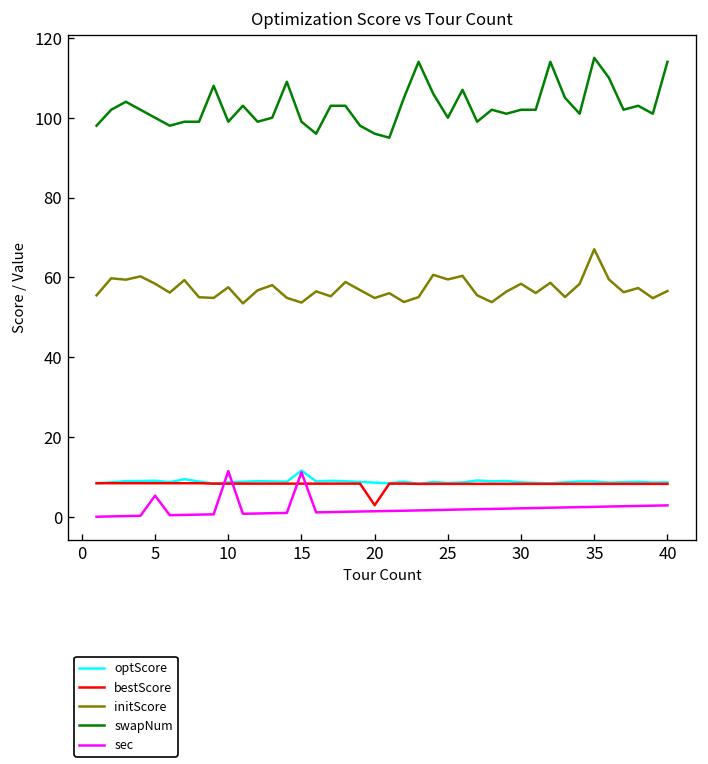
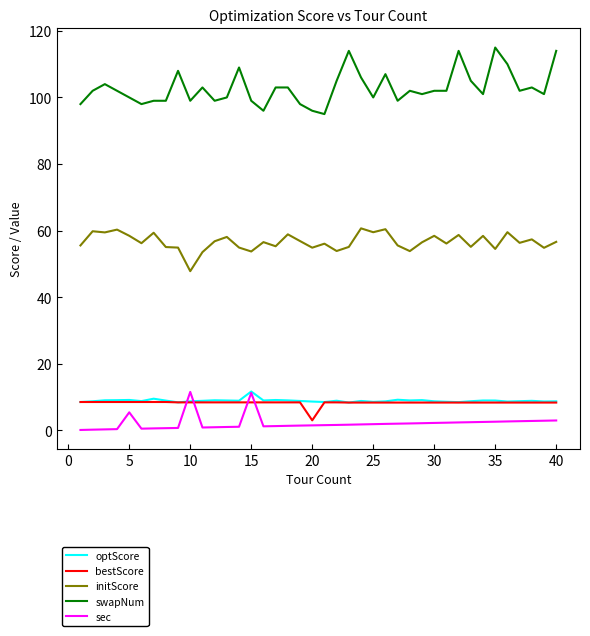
initScore, 10: 58 -> 48
initScore, 35: 67 -> 54
